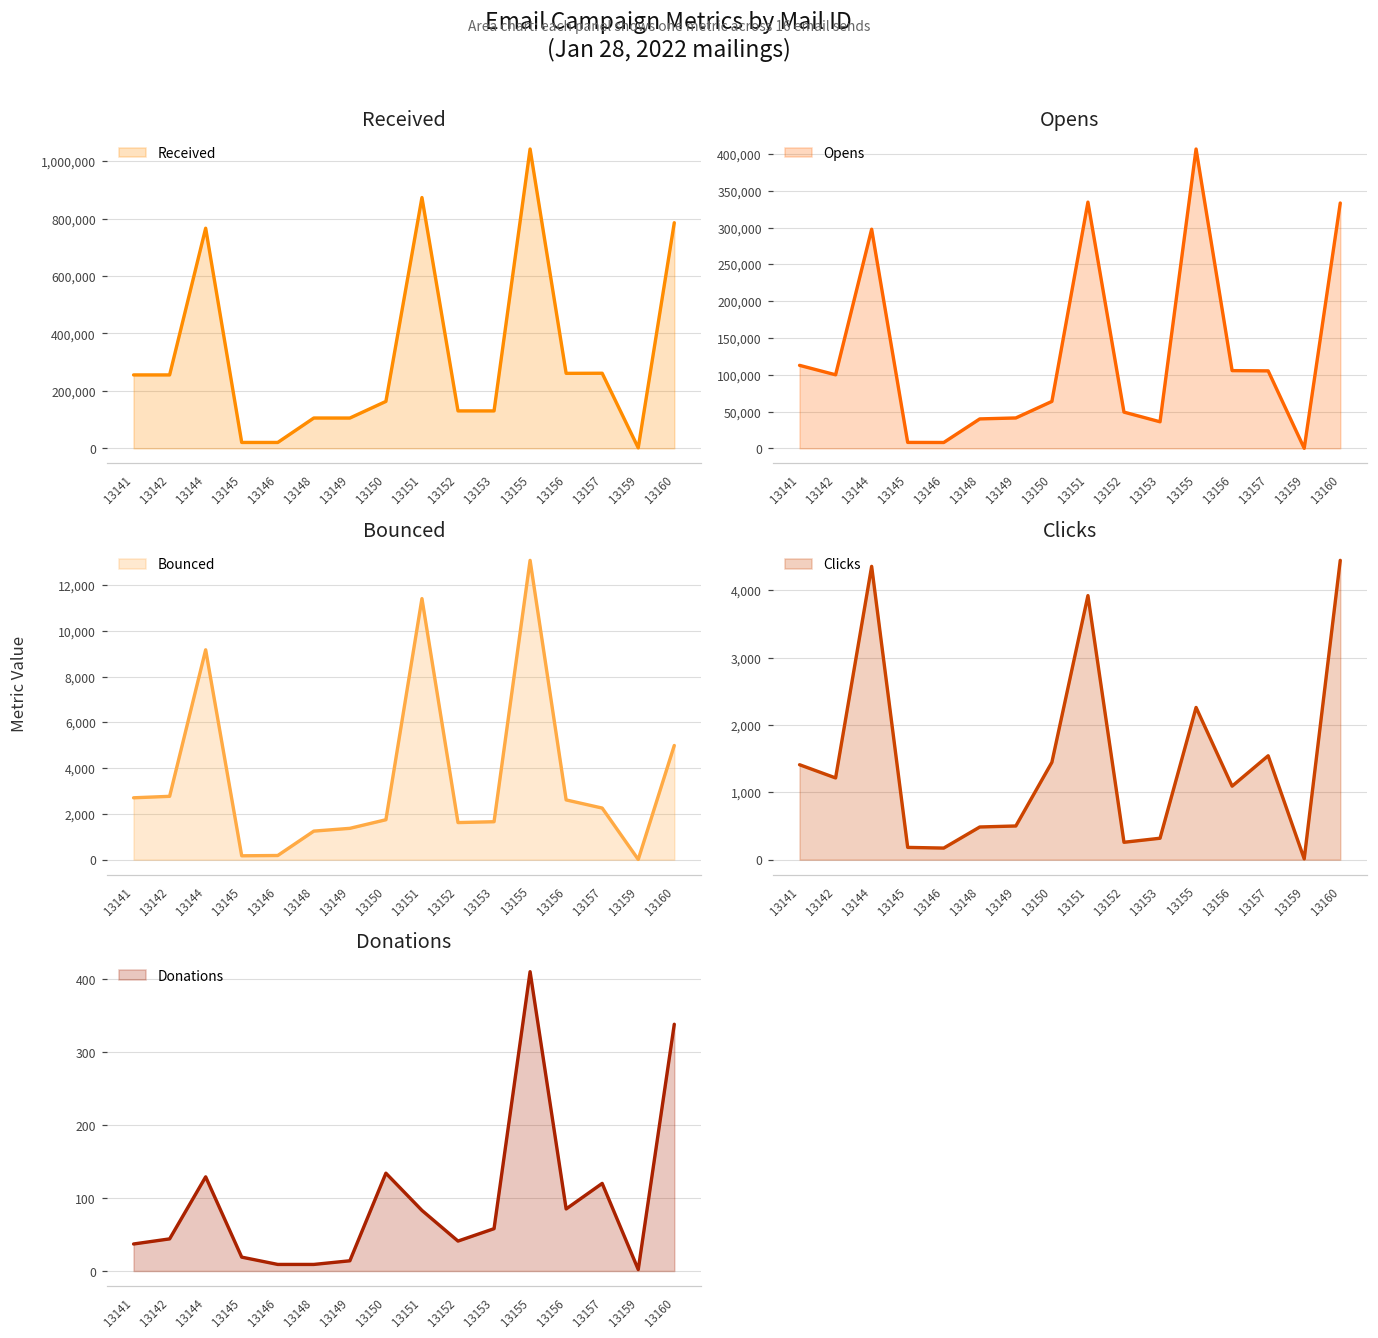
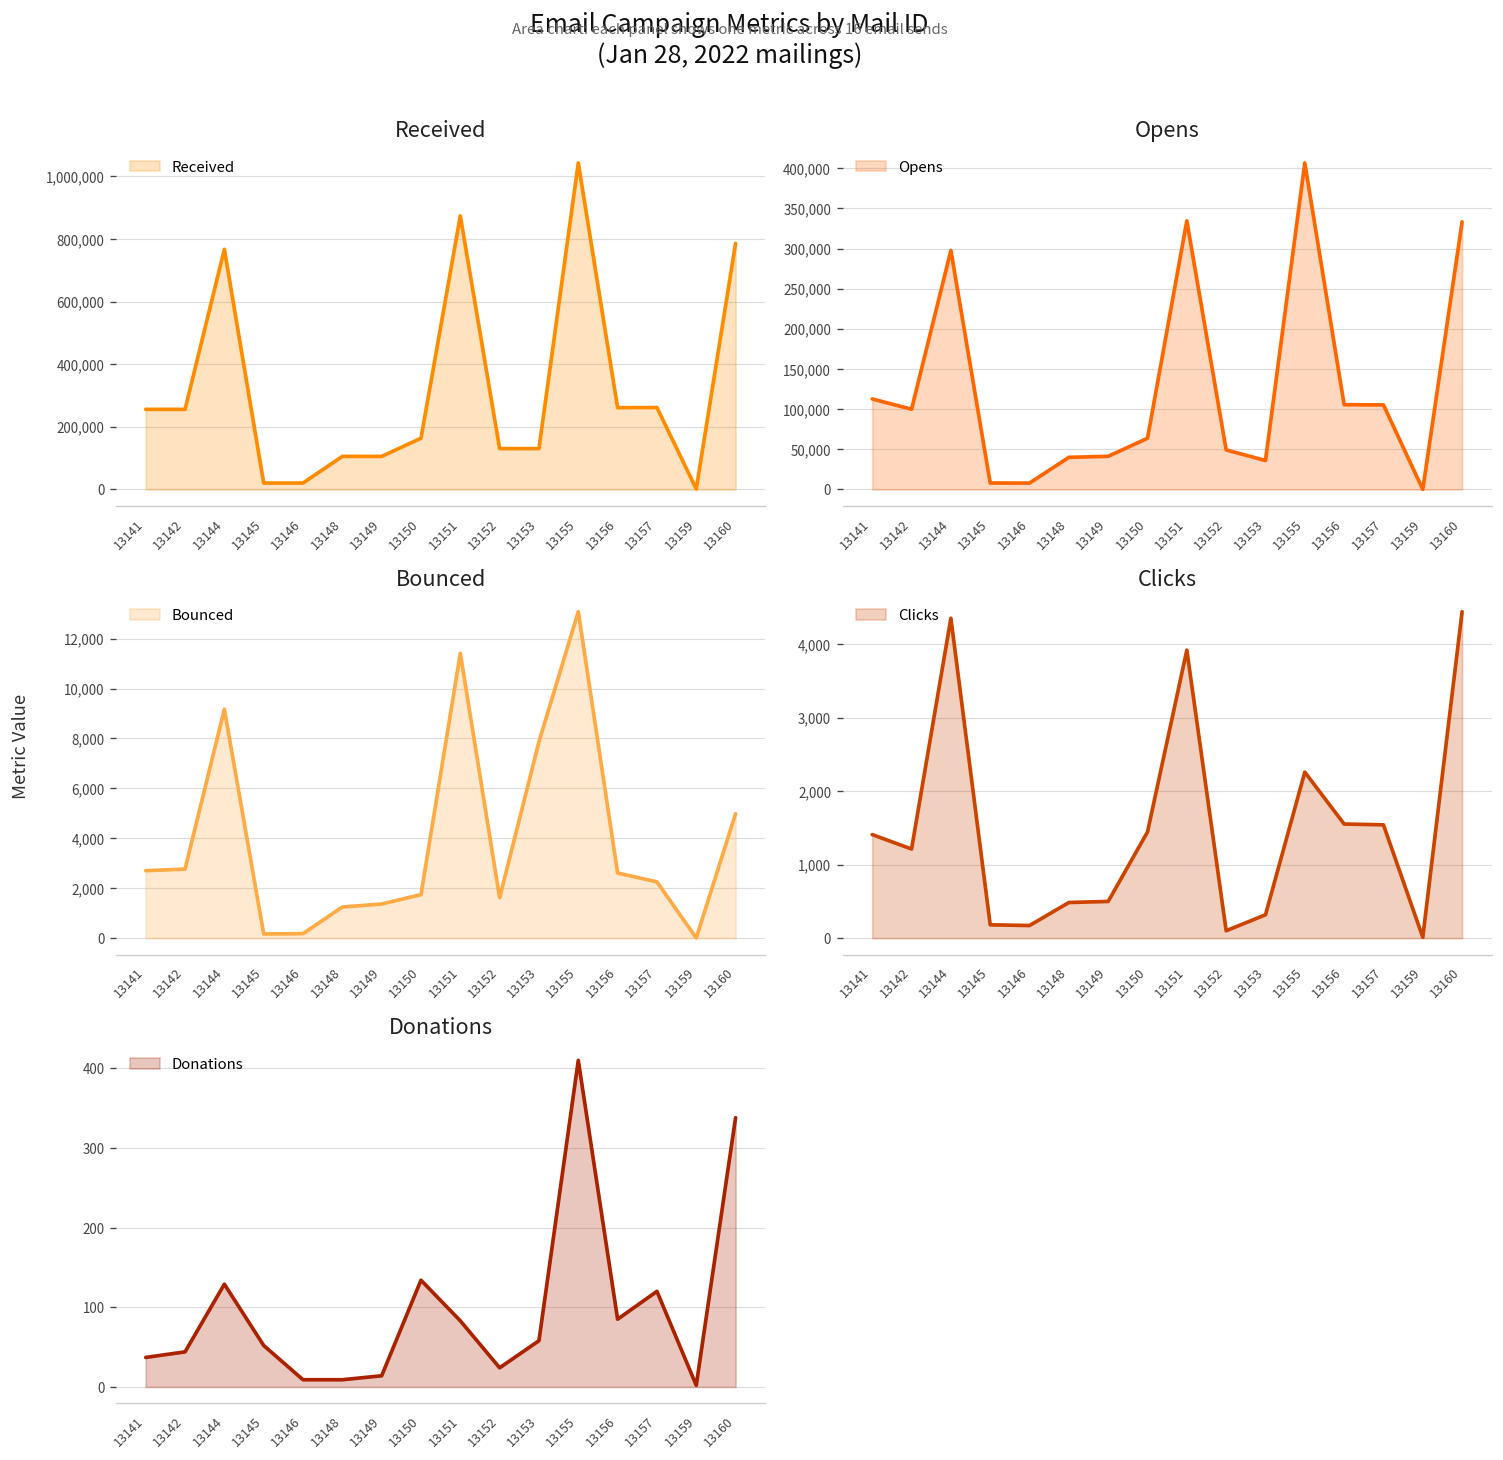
Bounced, 13153: 1,700 -> 7,900
Clicks, 13152: 300 -> 100
Clicks, 13156: 1,100 -> 1,600
Donations, 13145: 20 -> 50
Donations, 13152: 40 -> 20
